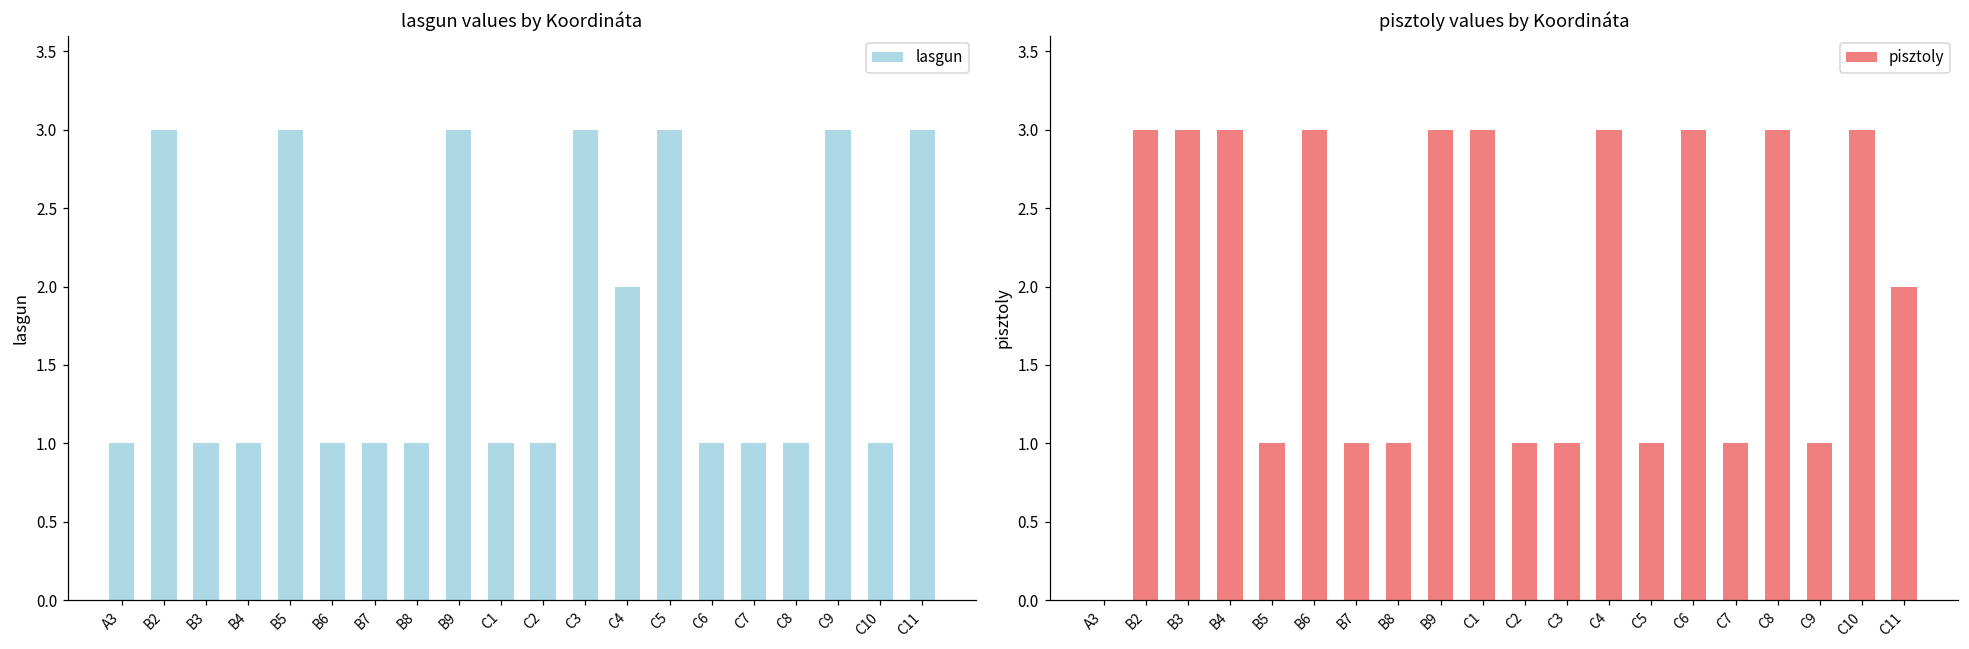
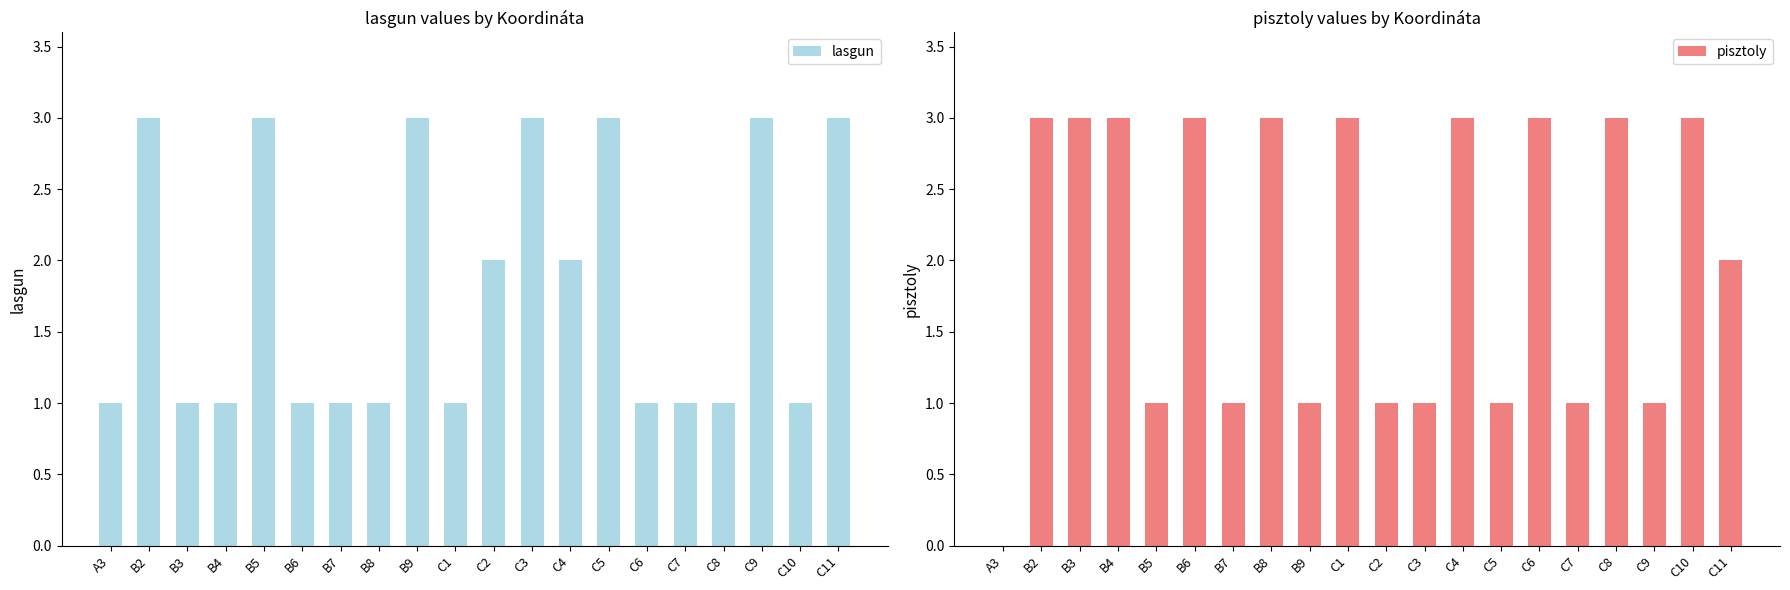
lasgun values by Koordináta, C2: 1 -> 2
pisztoly values by Koordináta, B8: 1 -> 3
pisztoly values by Koordináta, B9: 3 -> 1
